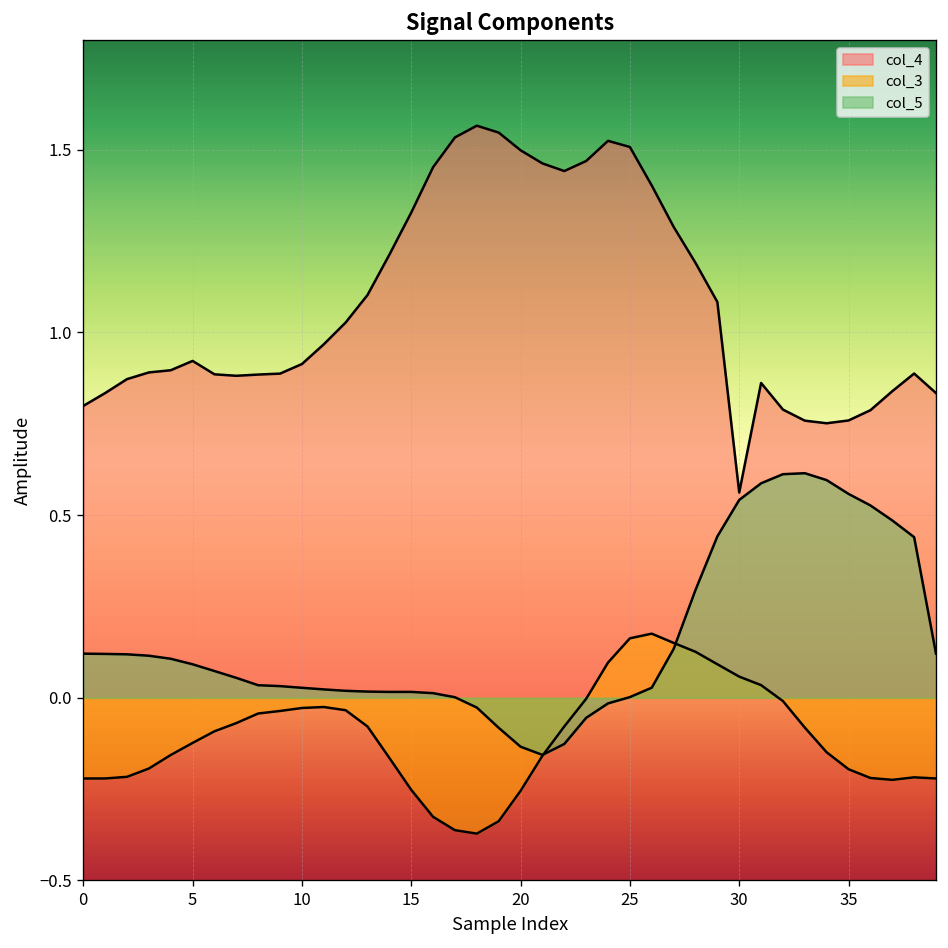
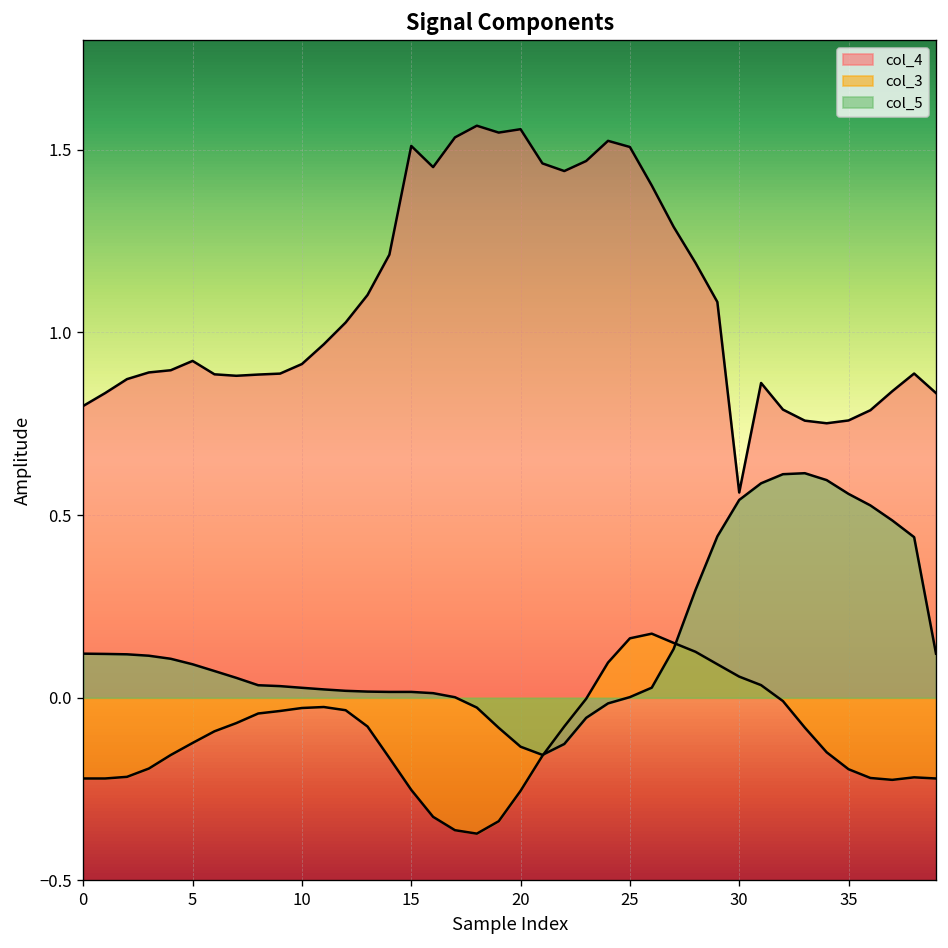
col_4, 15: 1.33 -> 1.51
col_4, 20: 1.50 -> 1.56
